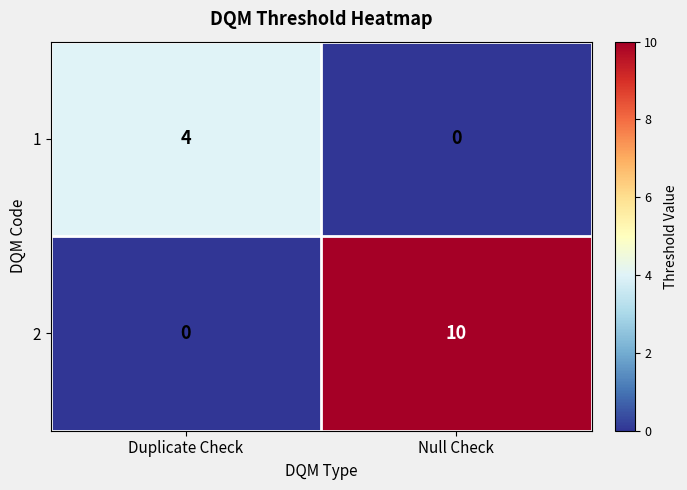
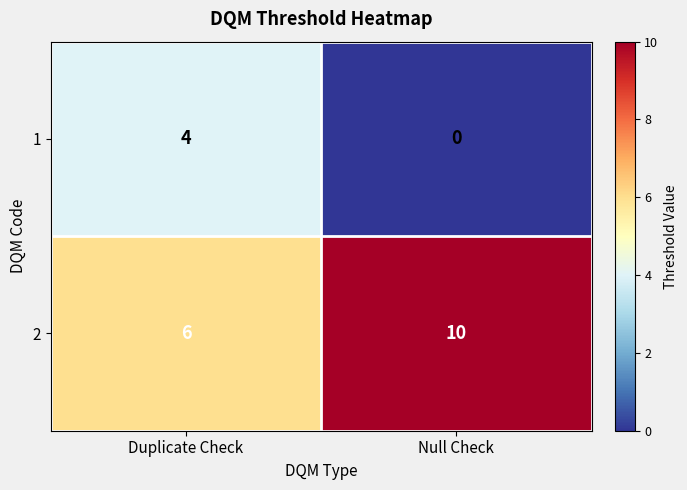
2, Duplicate Check: 0 -> 6
